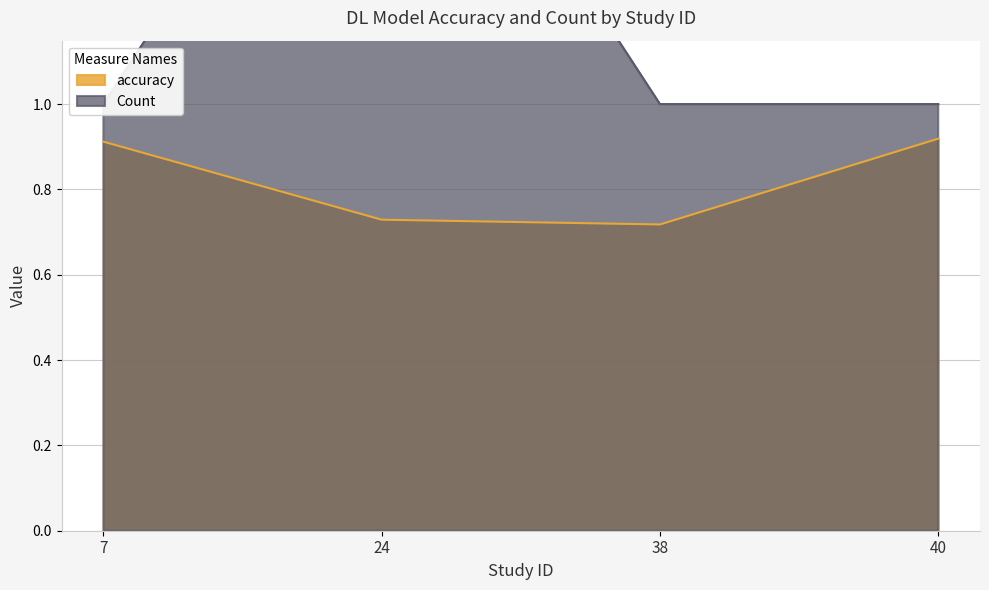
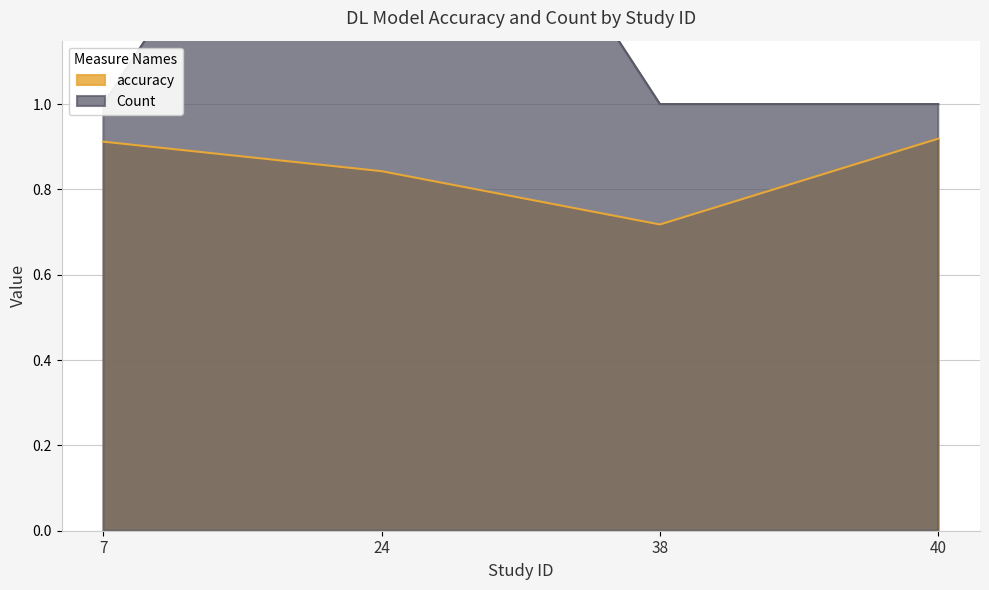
accuracy, 24: 0.73 -> 0.84
